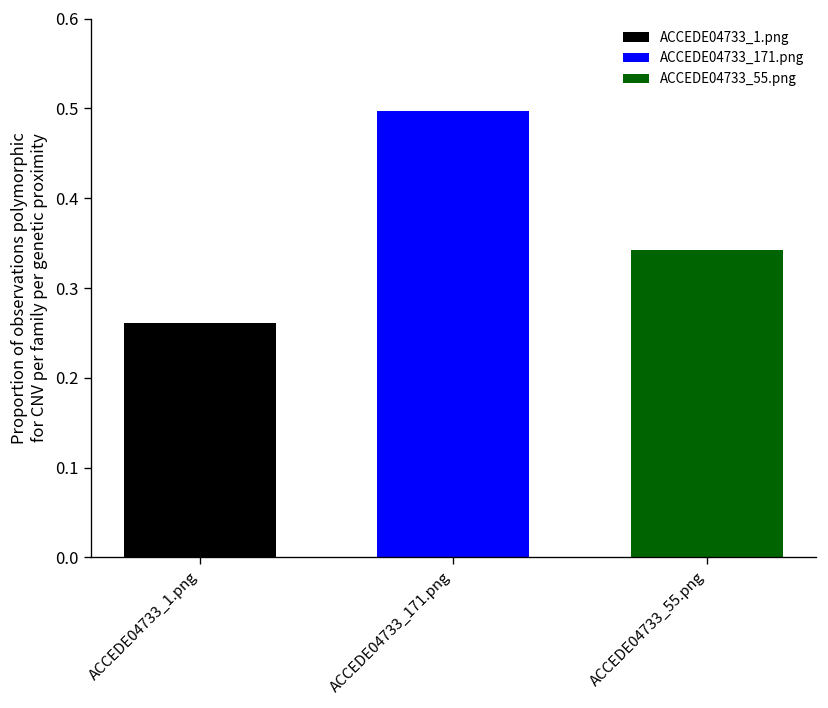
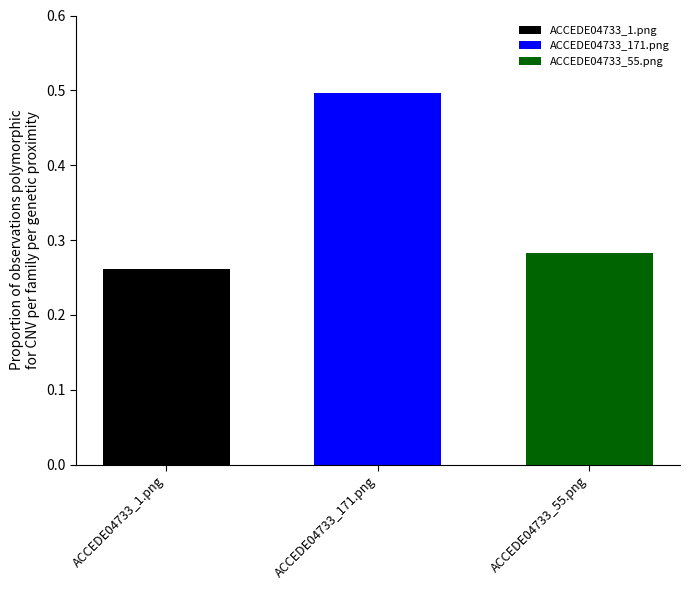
ACCEDE04733_55.png: 0.34 -> 0.28
